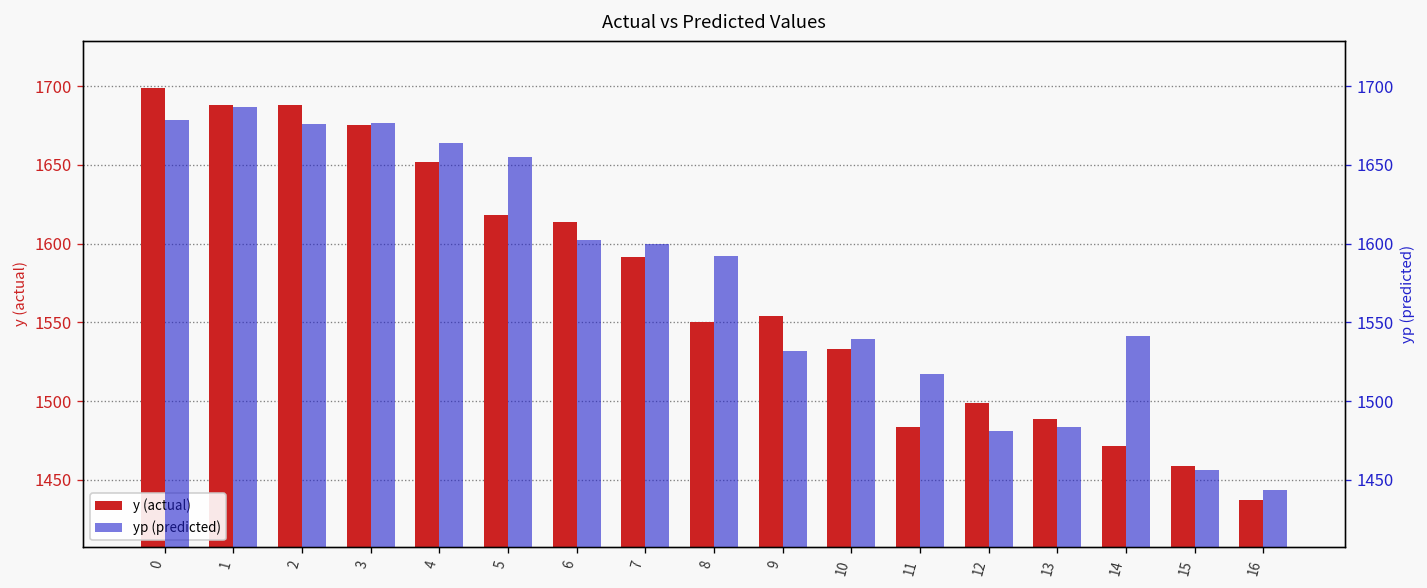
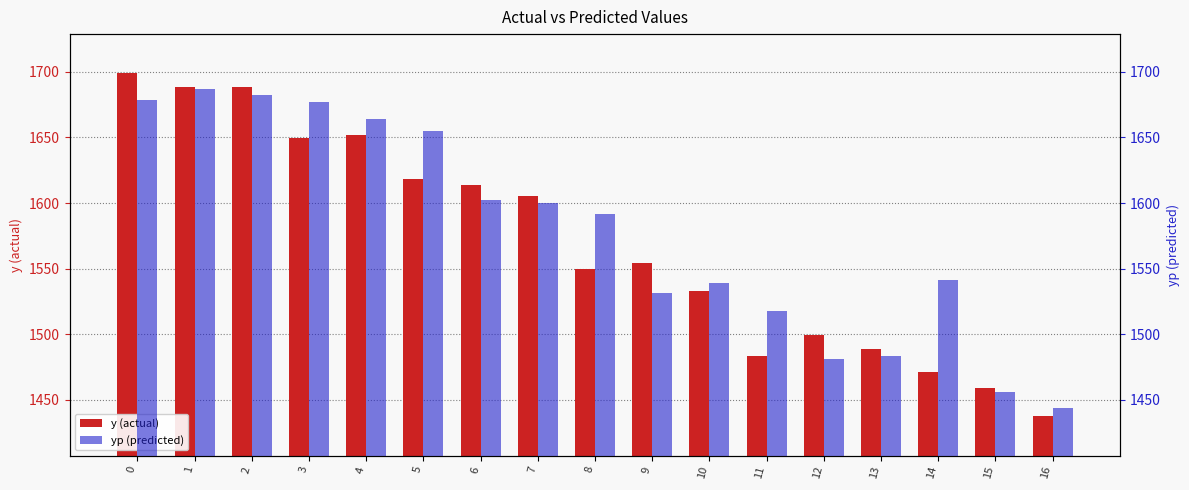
y (actual), 3: 1675 -> 1650
y (actual), 7: 1592 -> 1605
yp (predicted), 2: 1676 -> 1682
